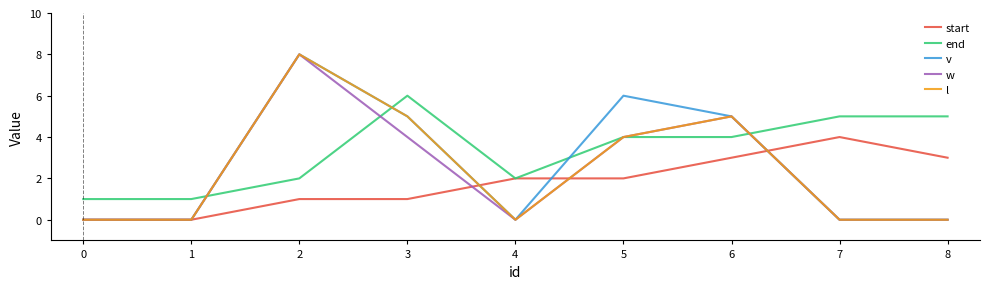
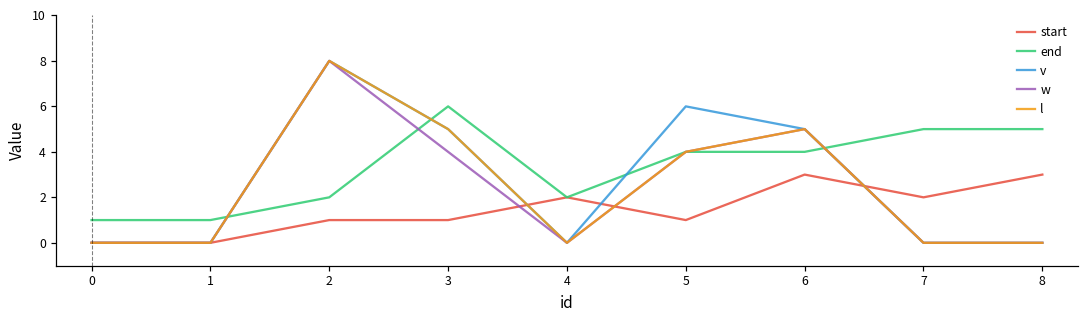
start, 5: 2 -> 1
start, 7: 4 -> 2
